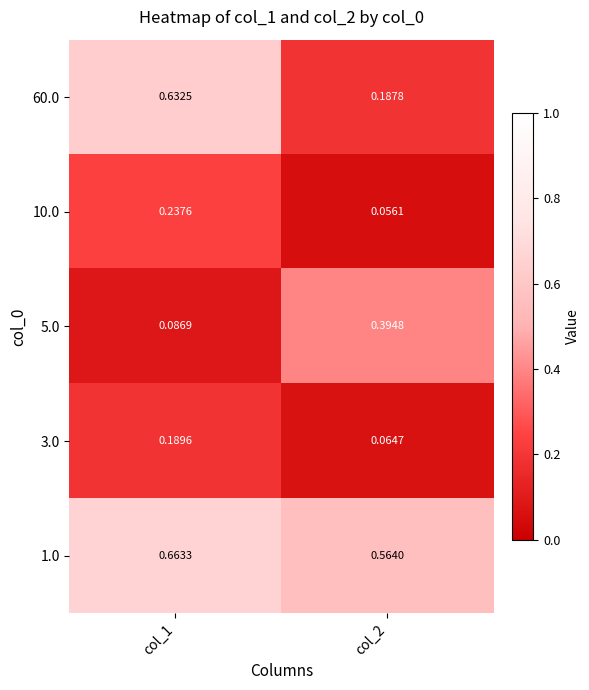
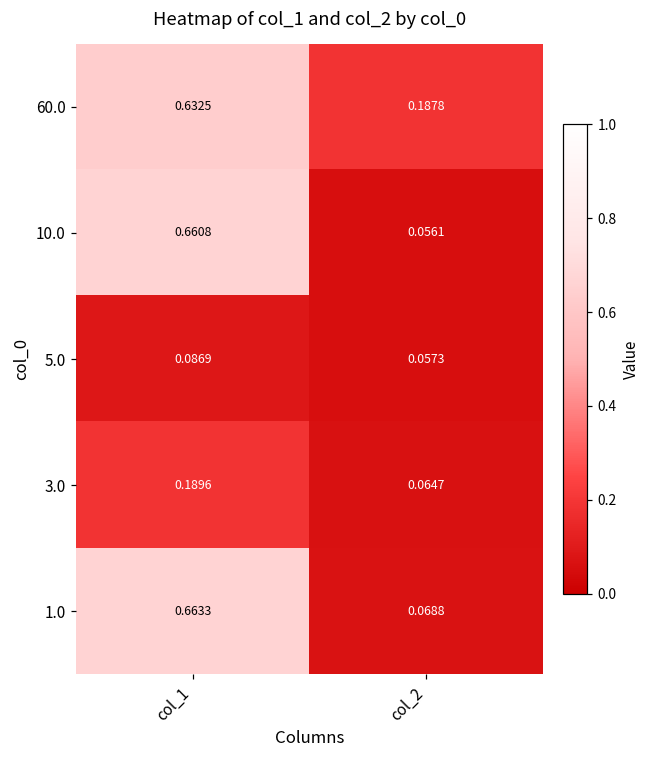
10.0, col_1: 0.2376 -> 0.6608
5.0, col_2: 0.3948 -> 0.0573
1.0, col_2: 0.5640 -> 0.0688
